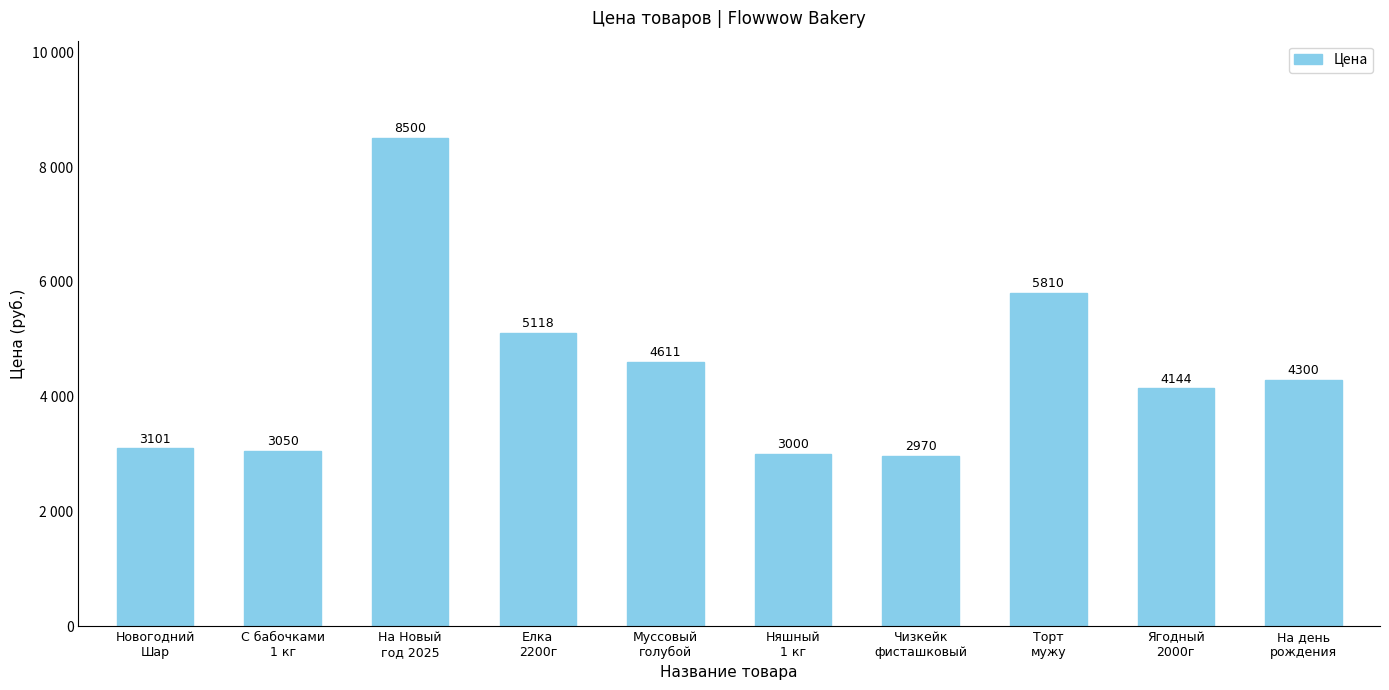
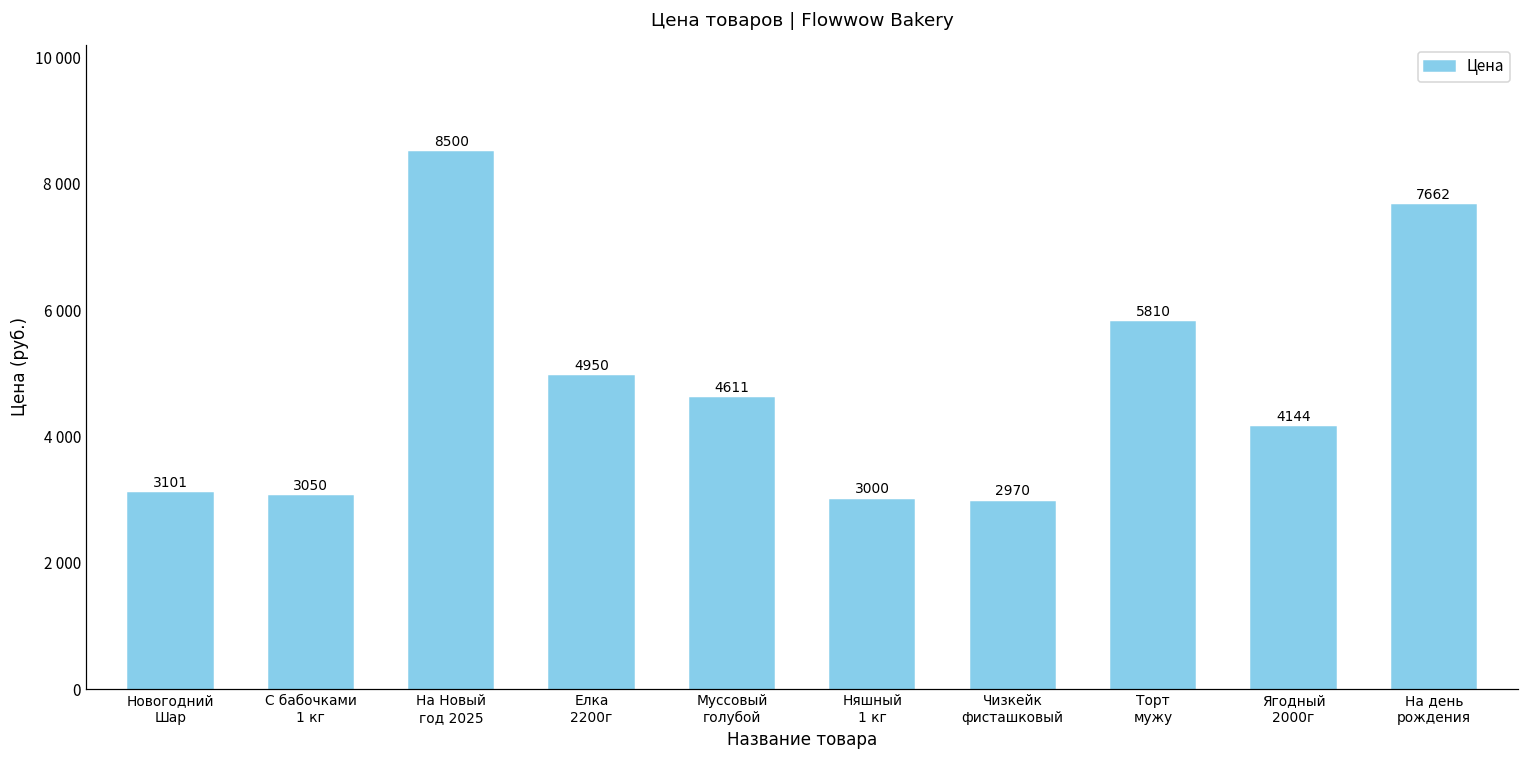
Елка 2200г: 5118 -> 4950
На день рождения: 4300 -> 7662
